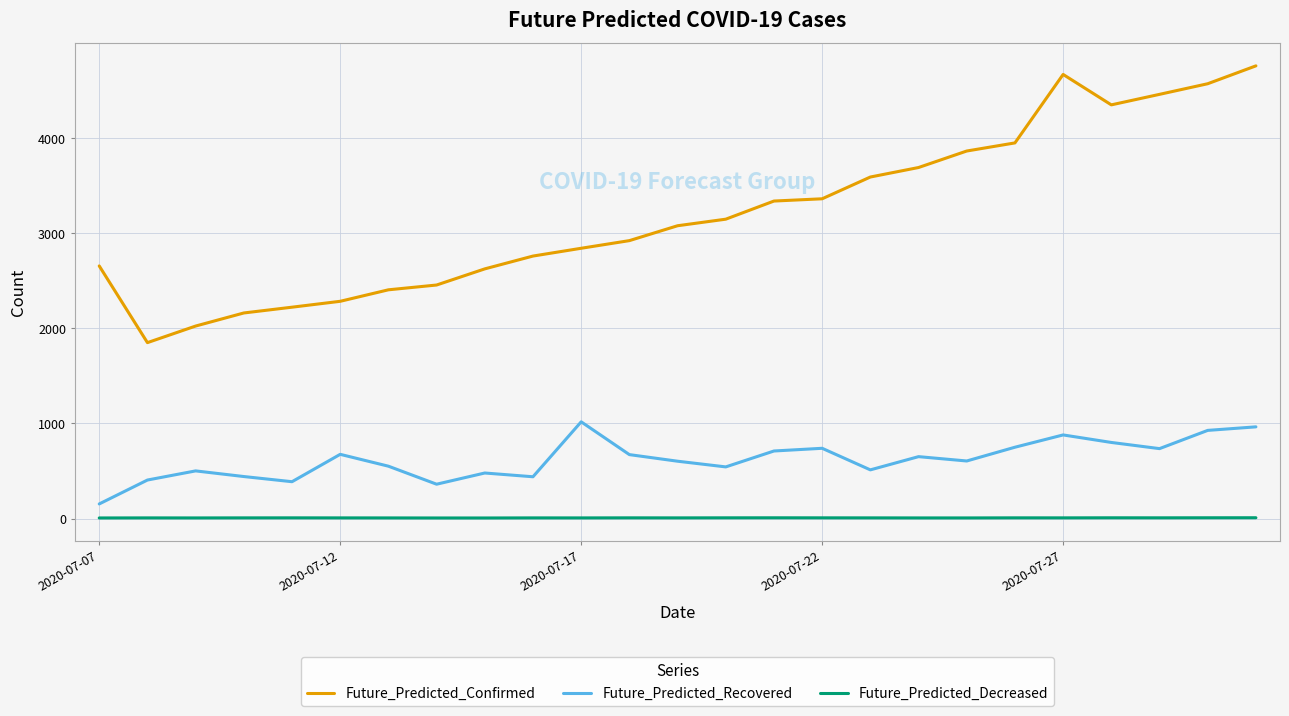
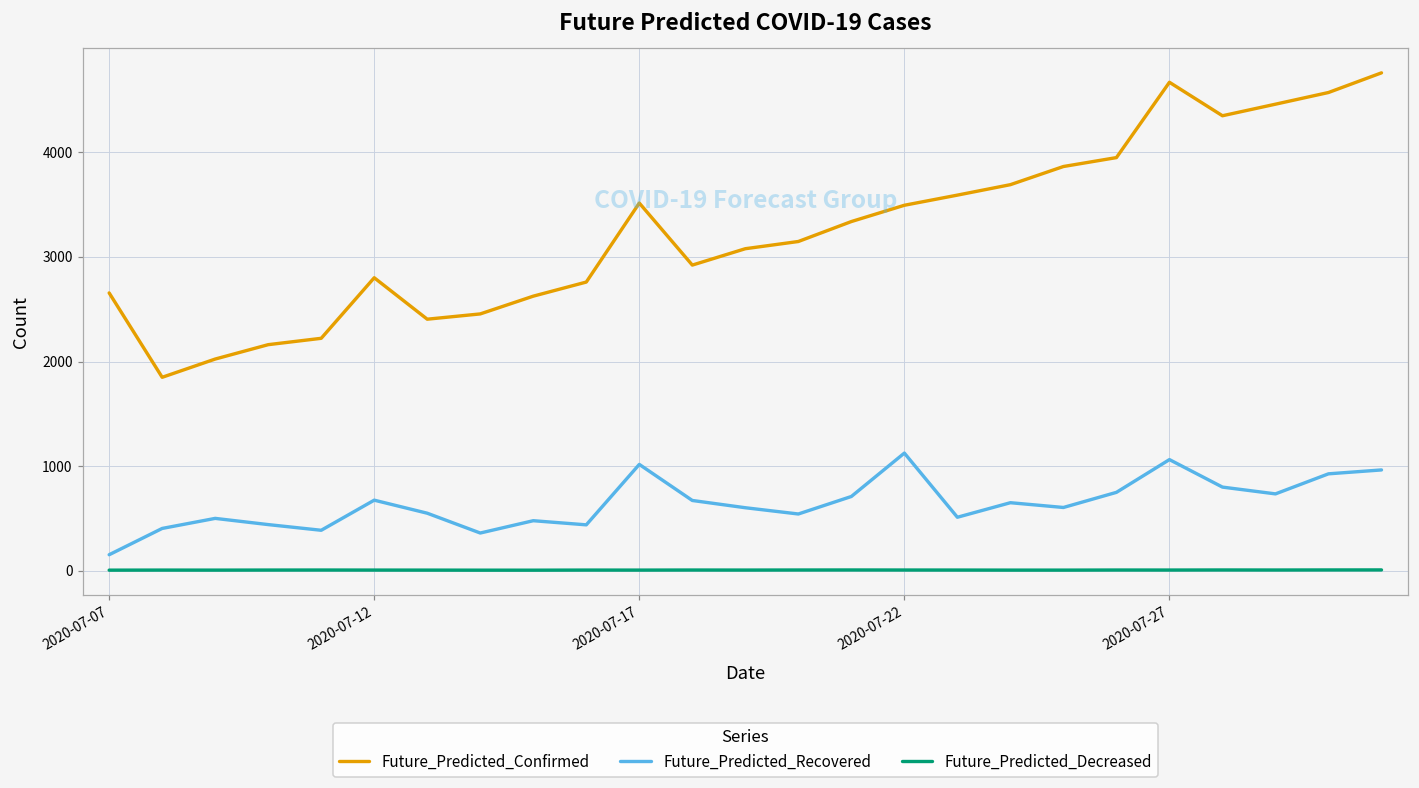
Future_Predicted_Confirmed, 2020-07-12: 2300 -> 2800
Future_Predicted_Confirmed, 2020-07-17: 2800 -> 3500
Future_Predicted_Confirmed, 2020-07-22: 3400 -> 3500
Future_Predicted_Recovered, 2020-07-22: 700 -> 1100
Future_Predicted_Recovered, 2020-07-27: 900 -> 1100
